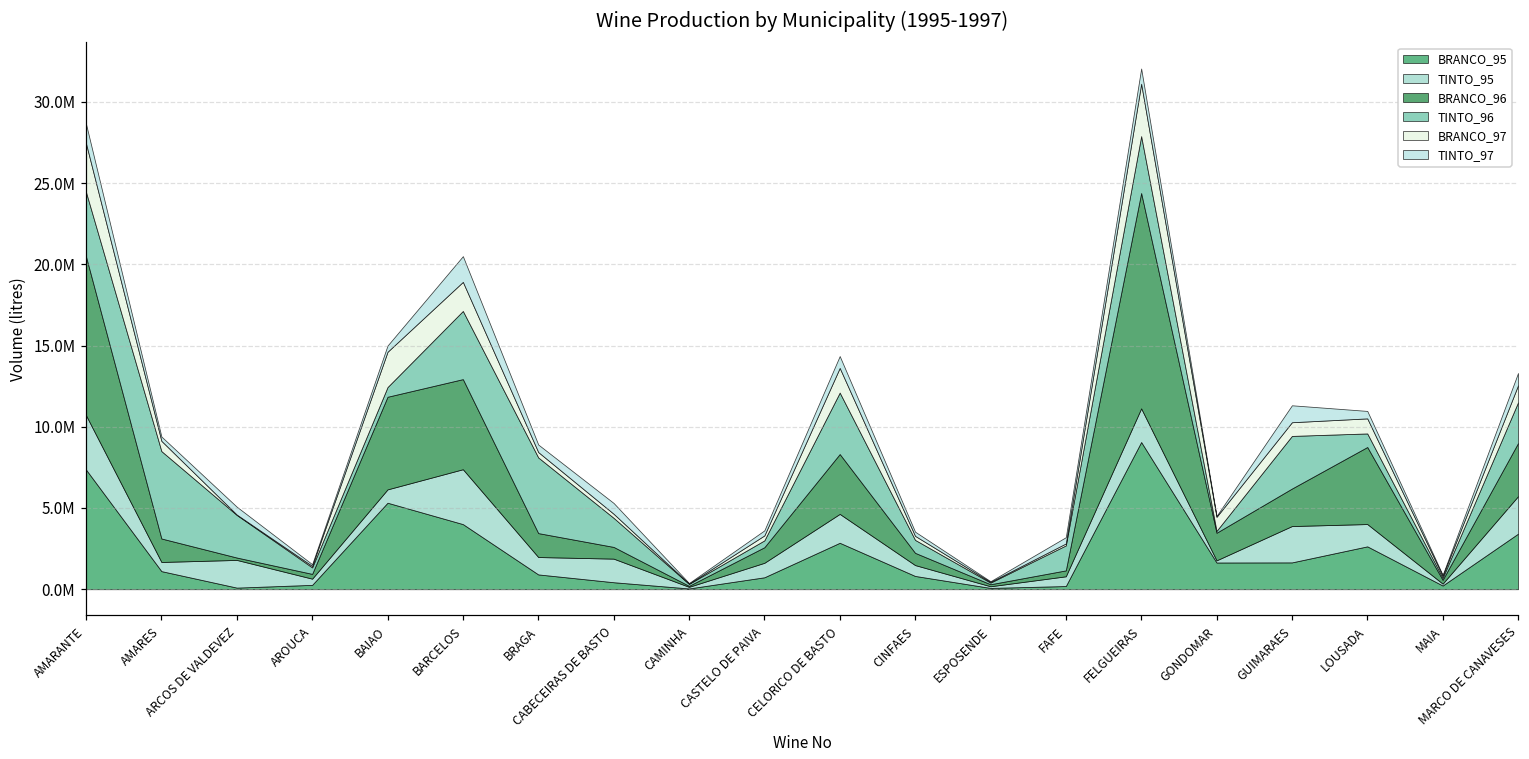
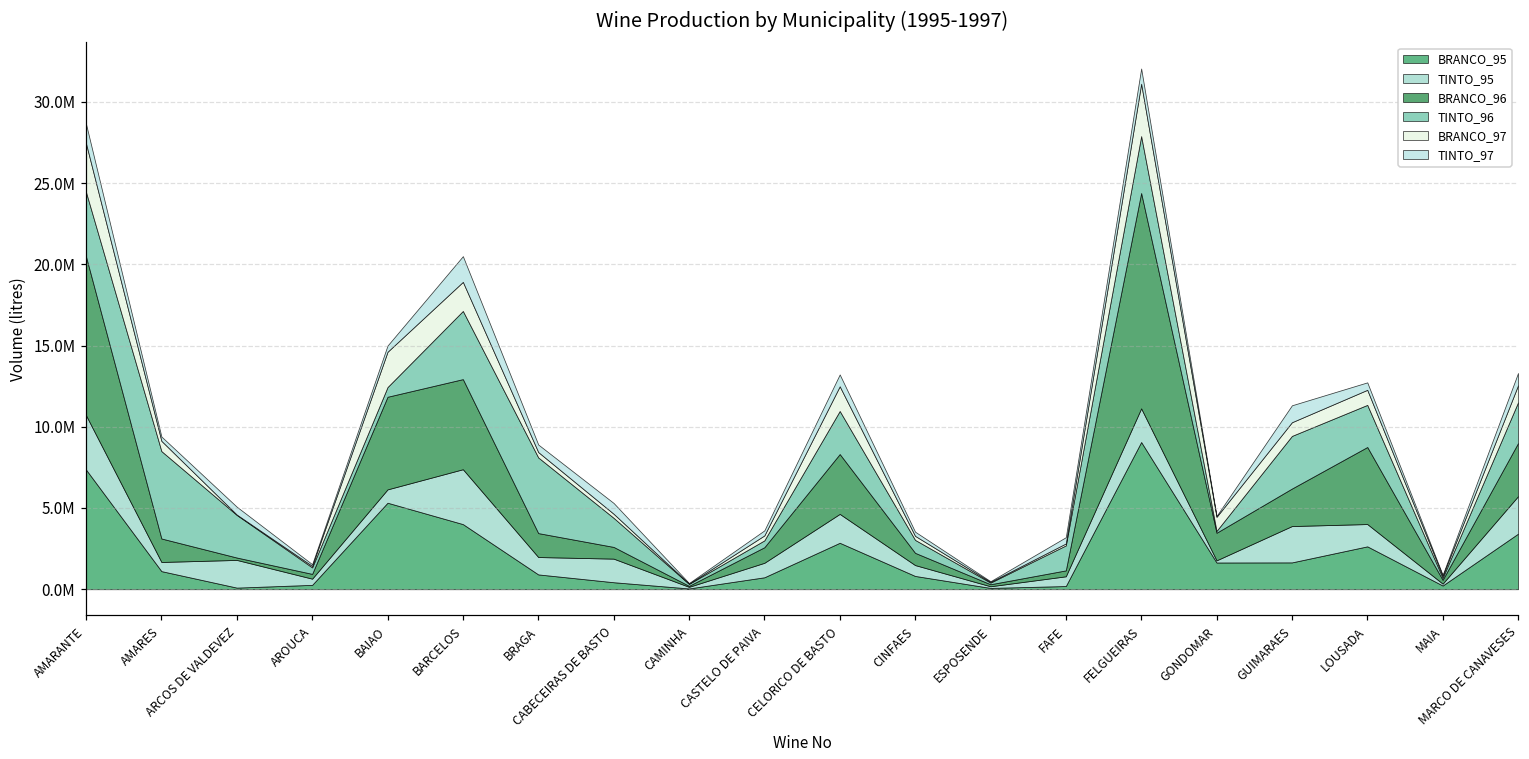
TINTO_96, CELORICO DE BASTO: 3800000 -> 2700000
TINTO_96, LOUSADA: 800000 -> 2600000
